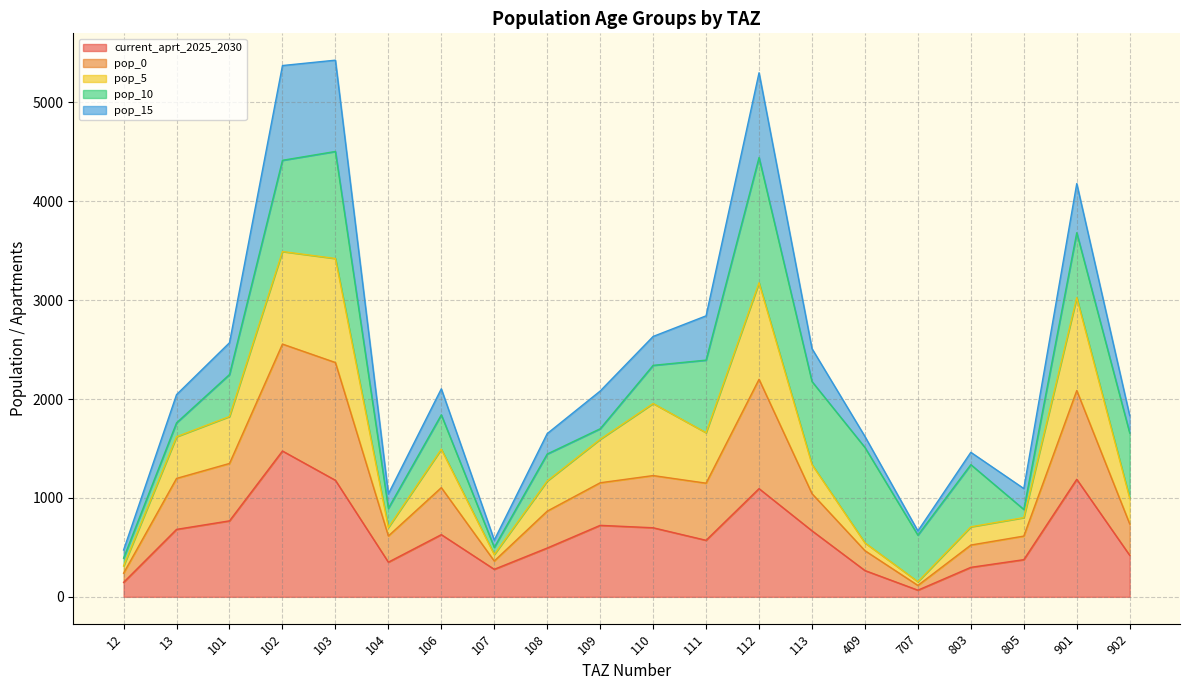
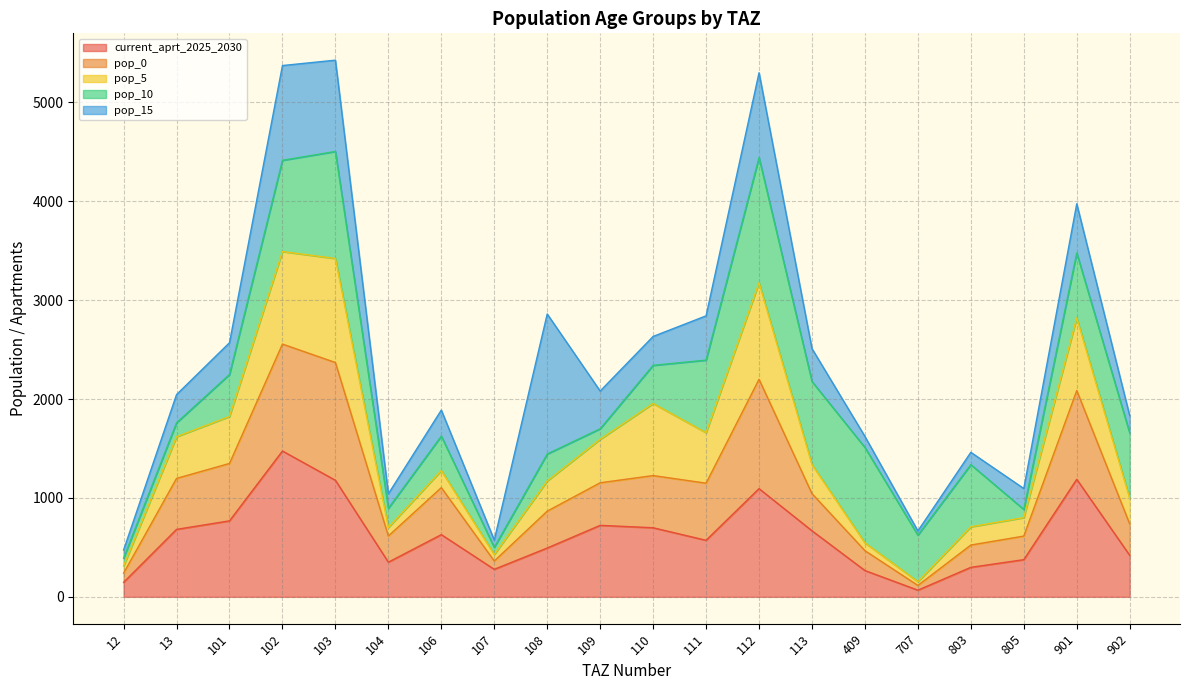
pop_5, 106: 400 -> 200
pop_15, 108: 200 -> 1400
pop_5, 901: 900 -> 700
